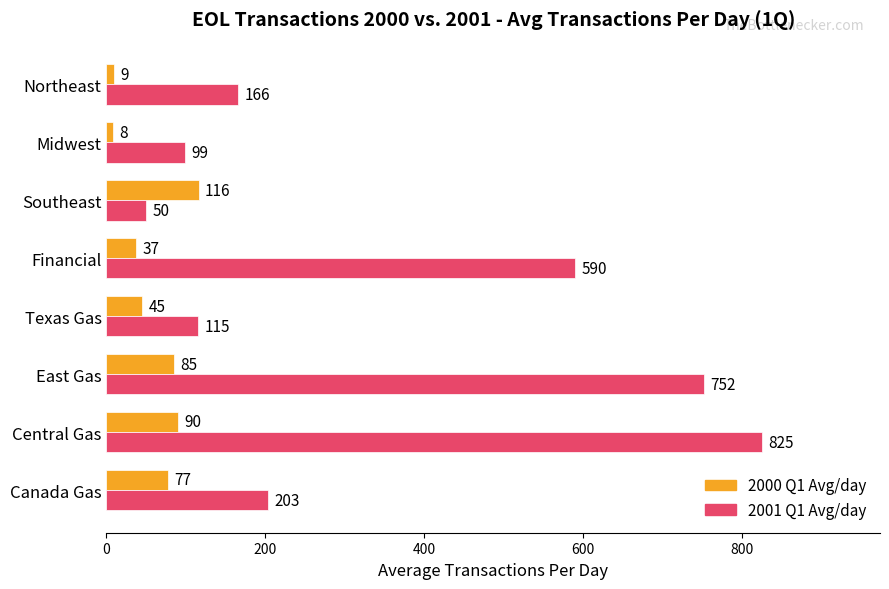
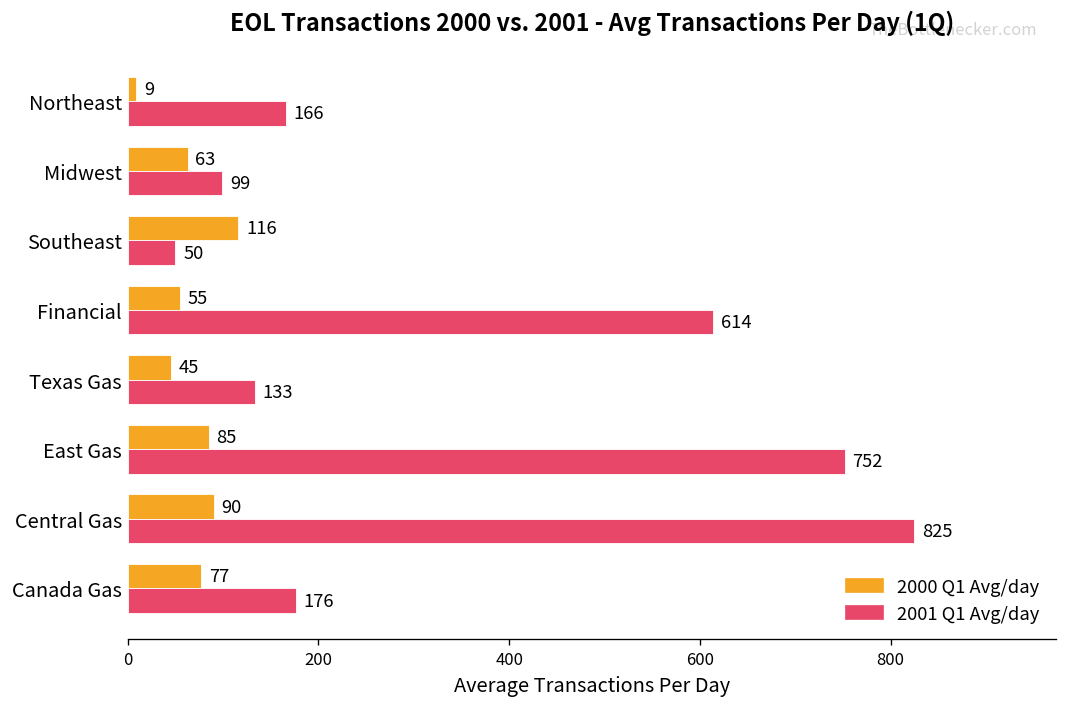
2000 Q1 Avg/day, Midwest: 8 -> 63
2000 Q1 Avg/day, Financial: 37 -> 55
2001 Q1 Avg/day, Financial: 590 -> 614
2001 Q1 Avg/day, Texas Gas: 115 -> 133
2001 Q1 Avg/day, Canada Gas: 203 -> 176
